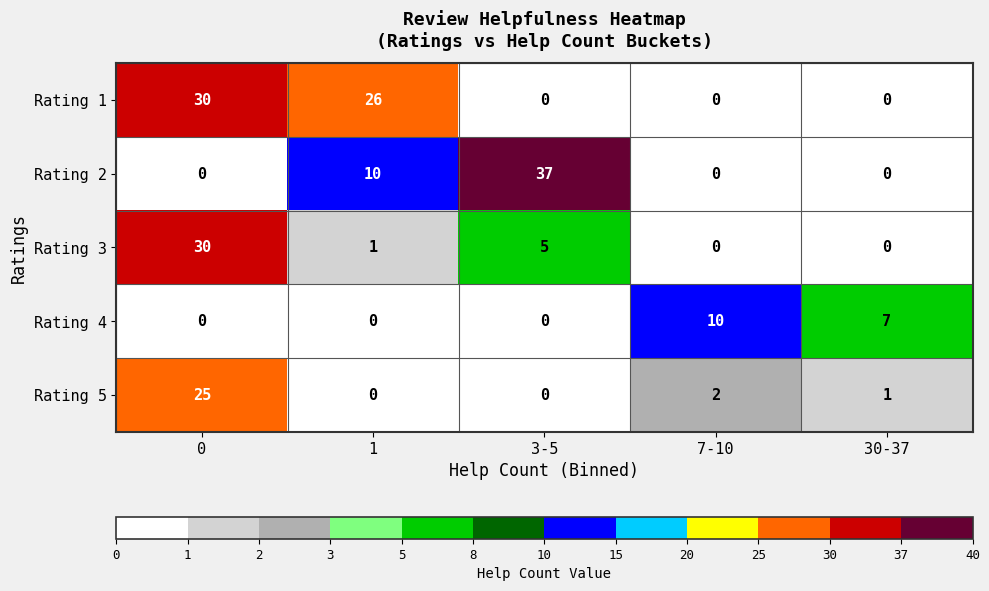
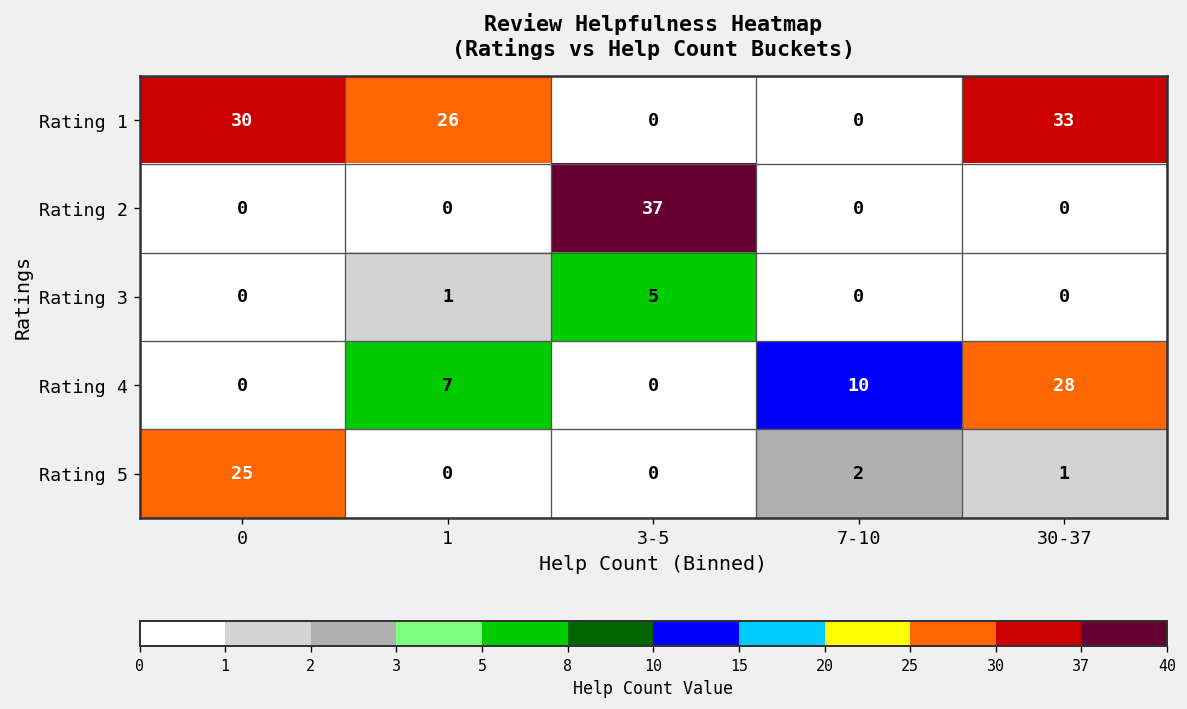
Rating 1, 30-37: 0 -> 33
Rating 2, 1: 10 -> 0
Rating 3, 0: 30 -> 0
Rating 4, 1: 0 -> 7
Rating 4, 30-37: 7 -> 28
